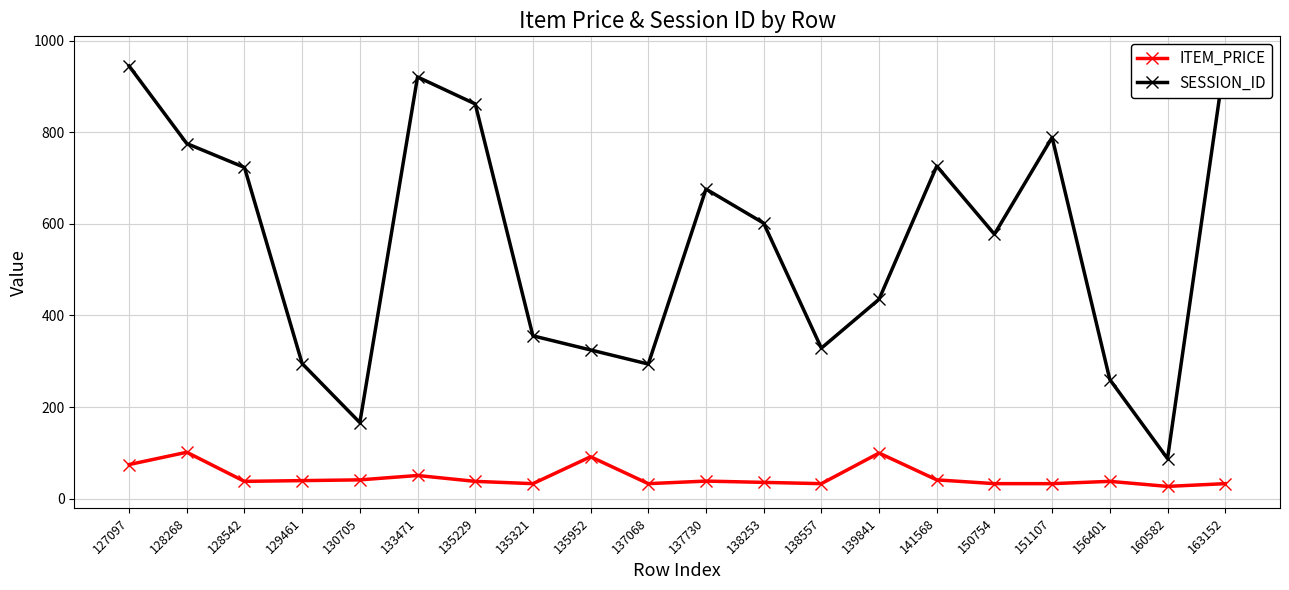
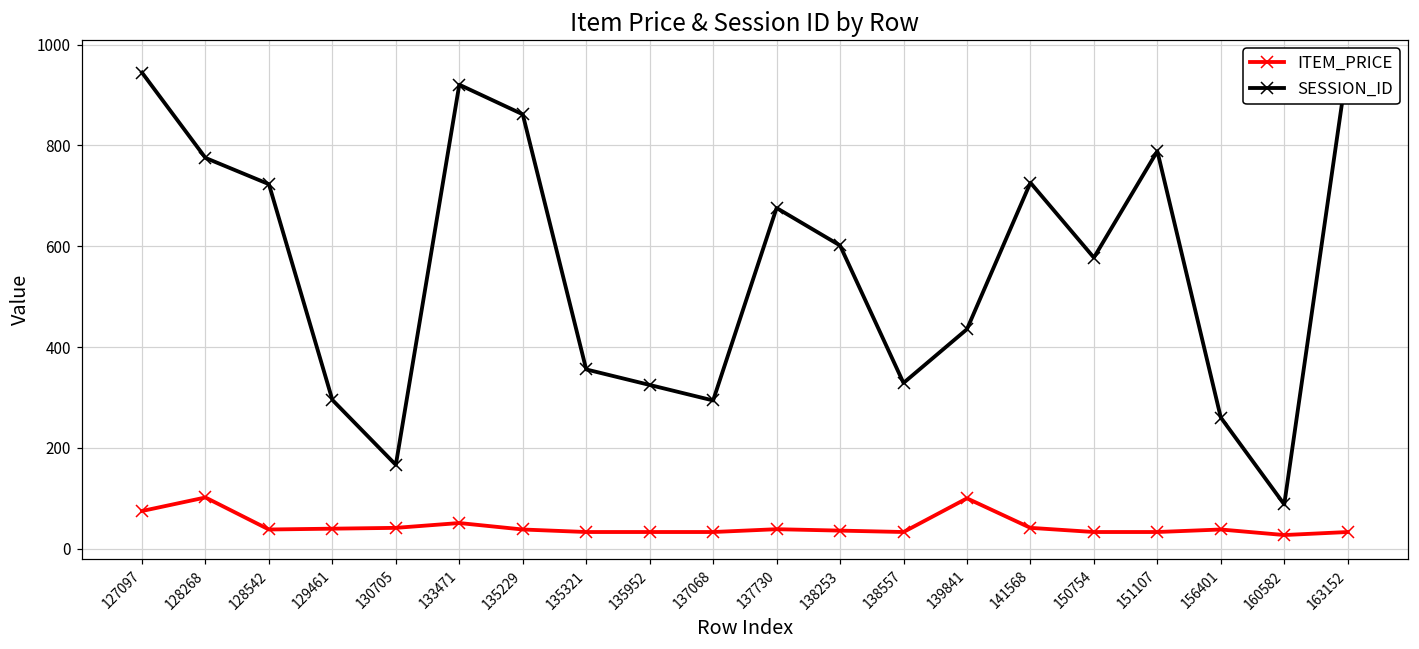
ITEM_PRICE, 135952: 90 -> 30
